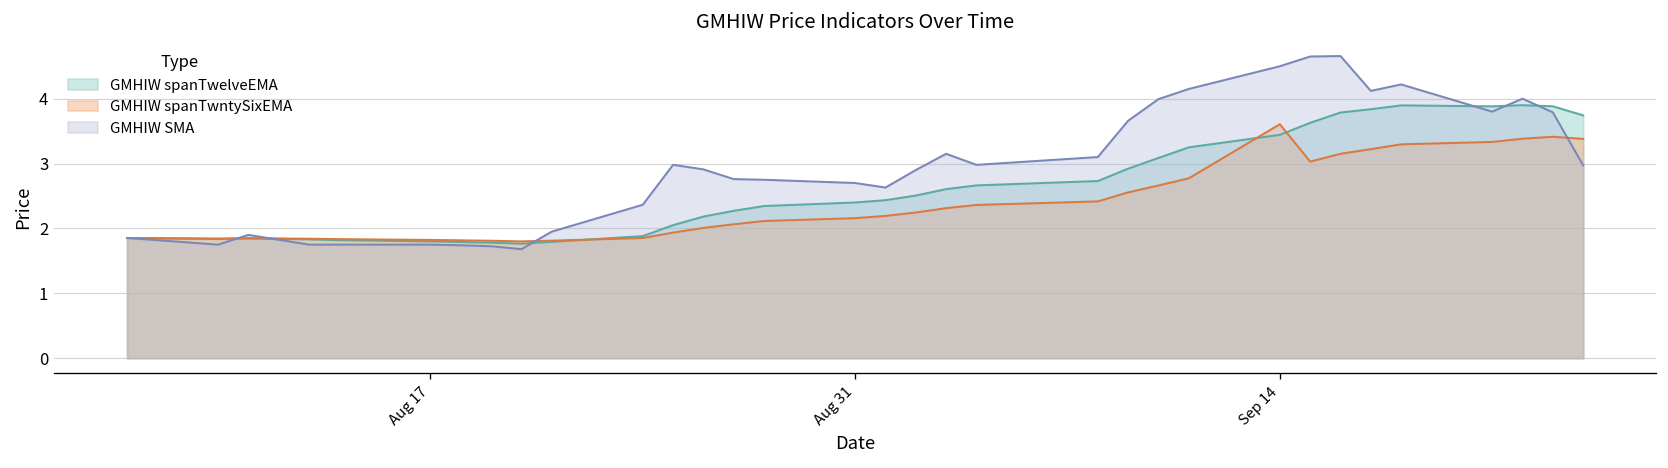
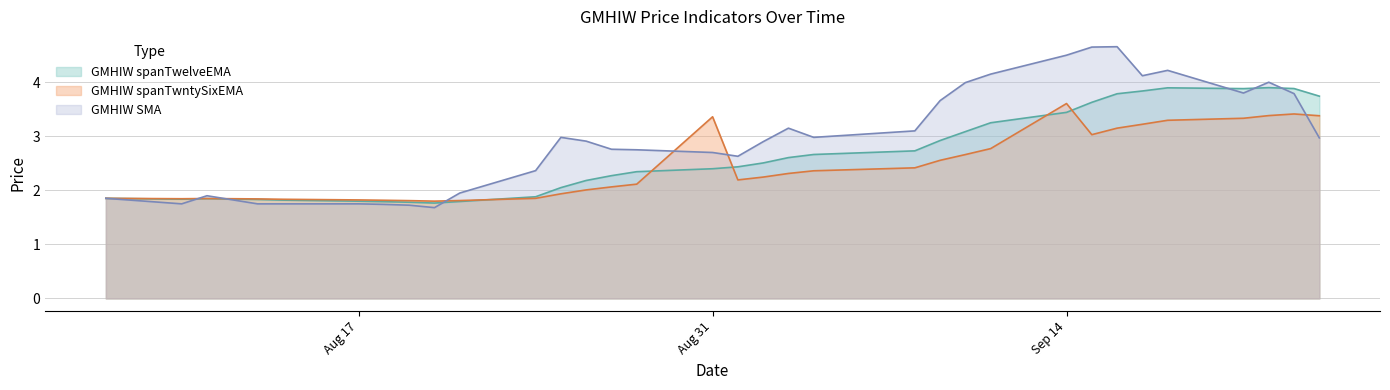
GMHIW spanTwntySixEMA, Aug 31: 2.2 -> 3.4
